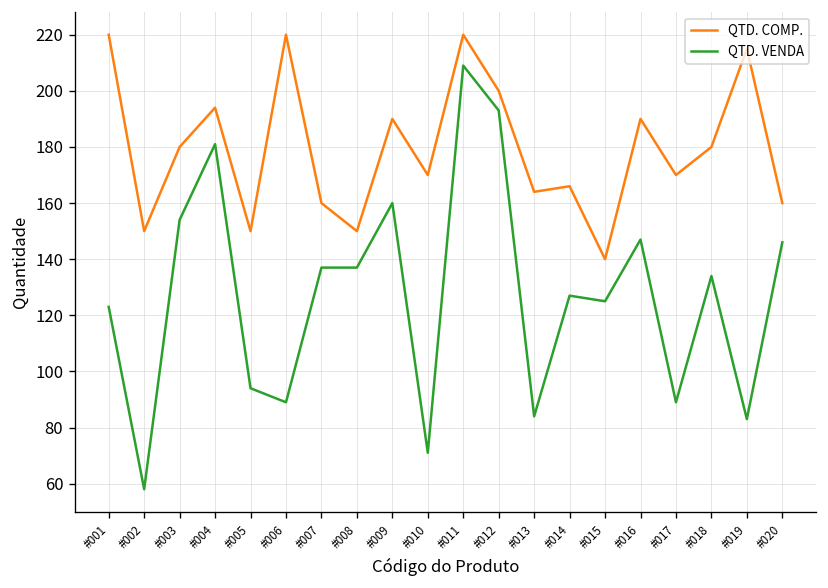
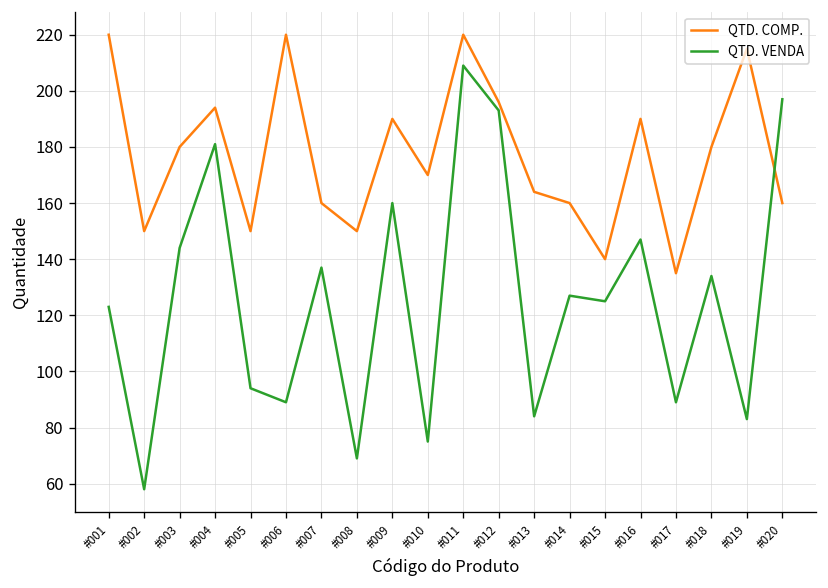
QTD. VENDA, #003: 154 -> 144
QTD. VENDA, #008: 137 -> 69
QTD. VENDA, #010: 71 -> 75
QTD. COMP., #012: 200 -> 196
QTD. COMP., #014: 166 -> 160
QTD. COMP., #017: 170 -> 135
QTD. VENDA, #020: 146 -> 197
